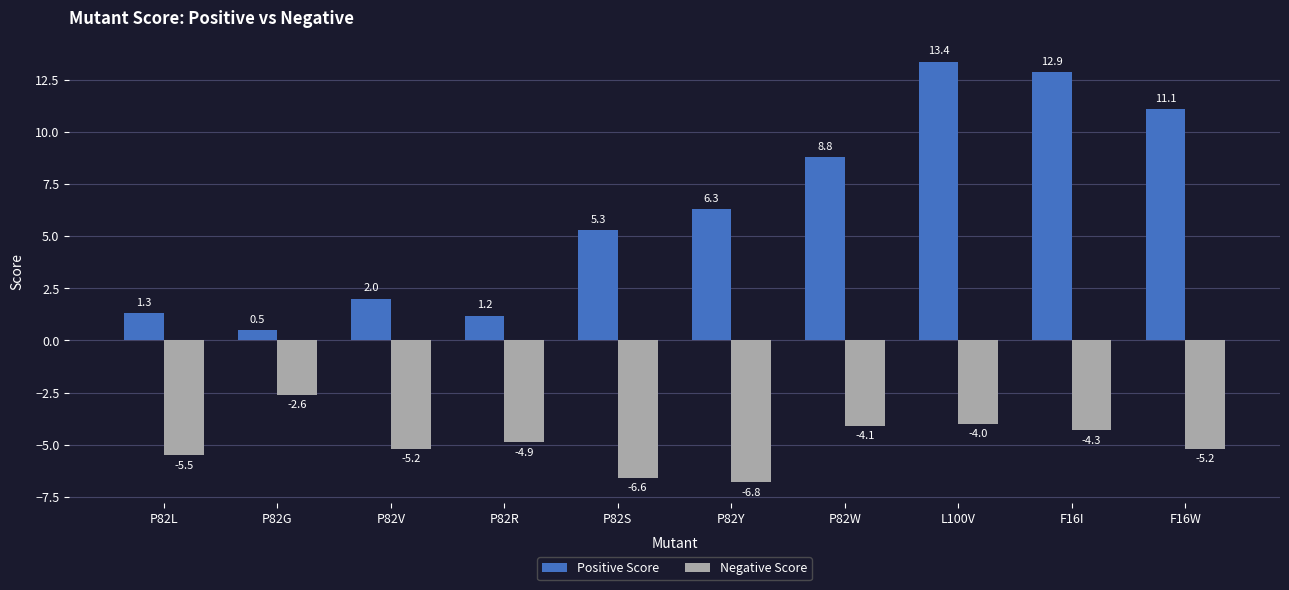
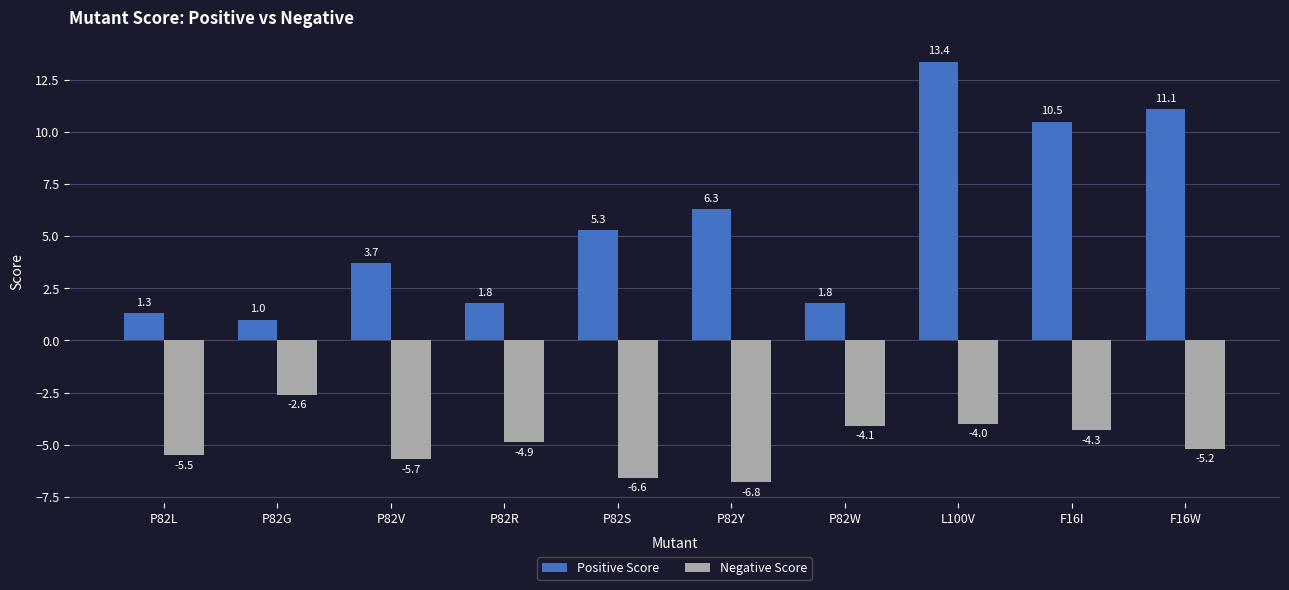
Positive Score, P82G: 0.5 -> 1.0
Positive Score, P82V: 2.0 -> 3.7
Negative Score, P82V: -5.2 -> -5.7
Positive Score, P82R: 1.2 -> 1.8
Positive Score, P82W: 8.8 -> 1.8
Positive Score, F16I: 12.9 -> 10.5
